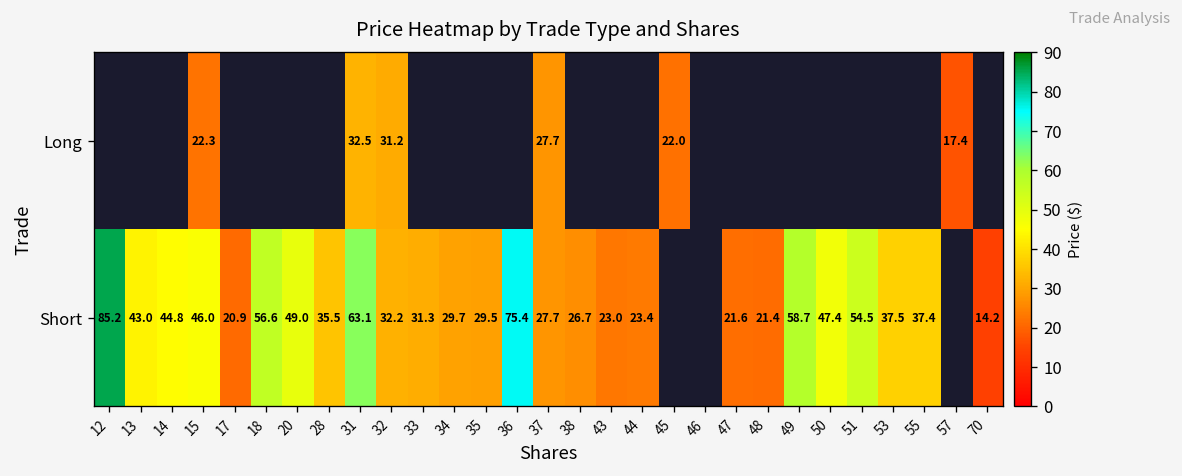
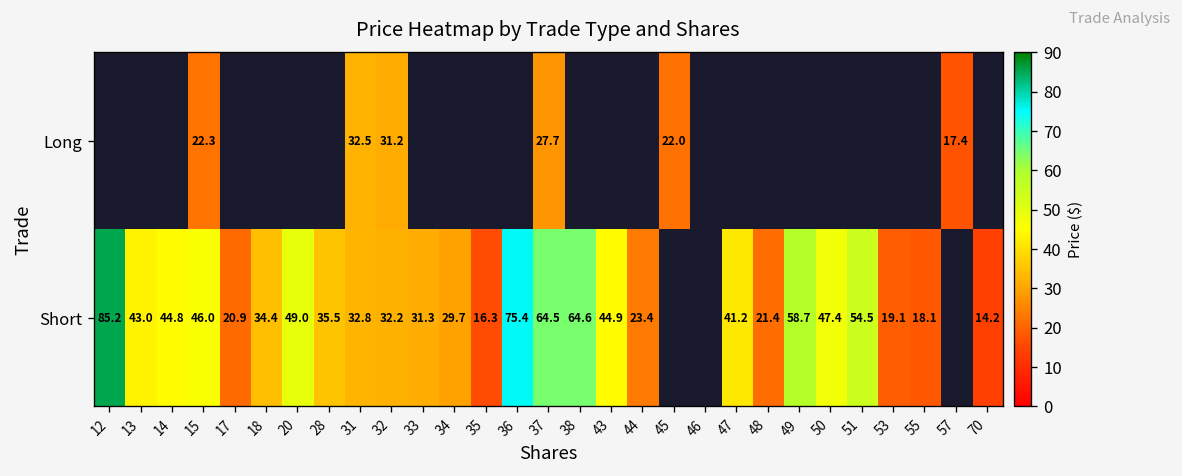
Short, 18: 56.6 -> 34.4
Short, 31: 63.1 -> 32.8
Short, 35: 29.5 -> 16.3
Short, 37: 27.7 -> 64.5
Short, 38: 26.7 -> 64.6
Short, 43: 23.0 -> 44.9
Short, 47: 21.6 -> 41.2
Short, 53: 37.5 -> 19.1
Short, 55: 37.4 -> 18.1
